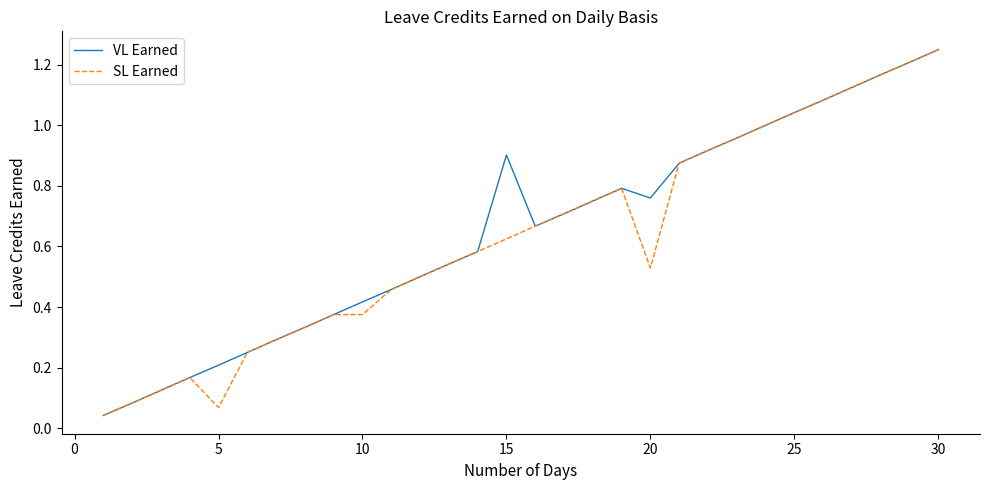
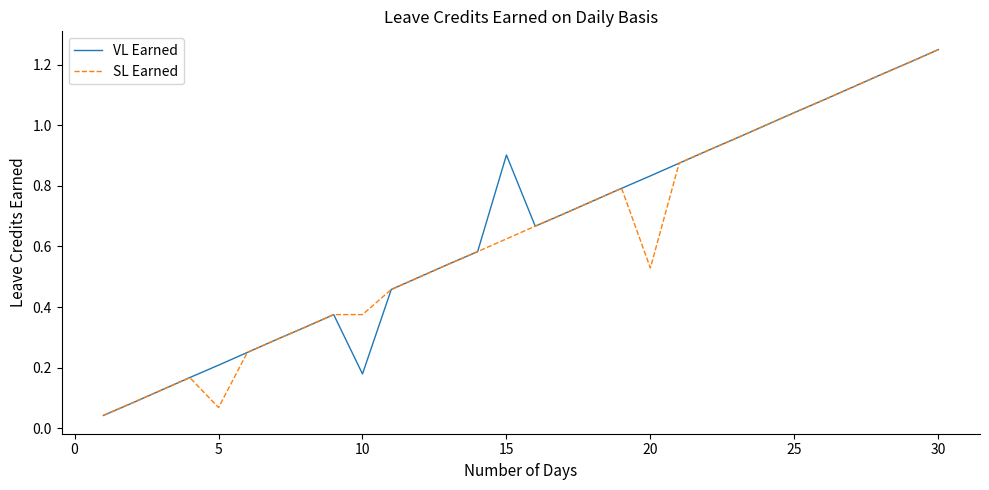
VL Earned, 10: 0.42 -> 0.18
VL Earned, 20: 0.76 -> 0.83
